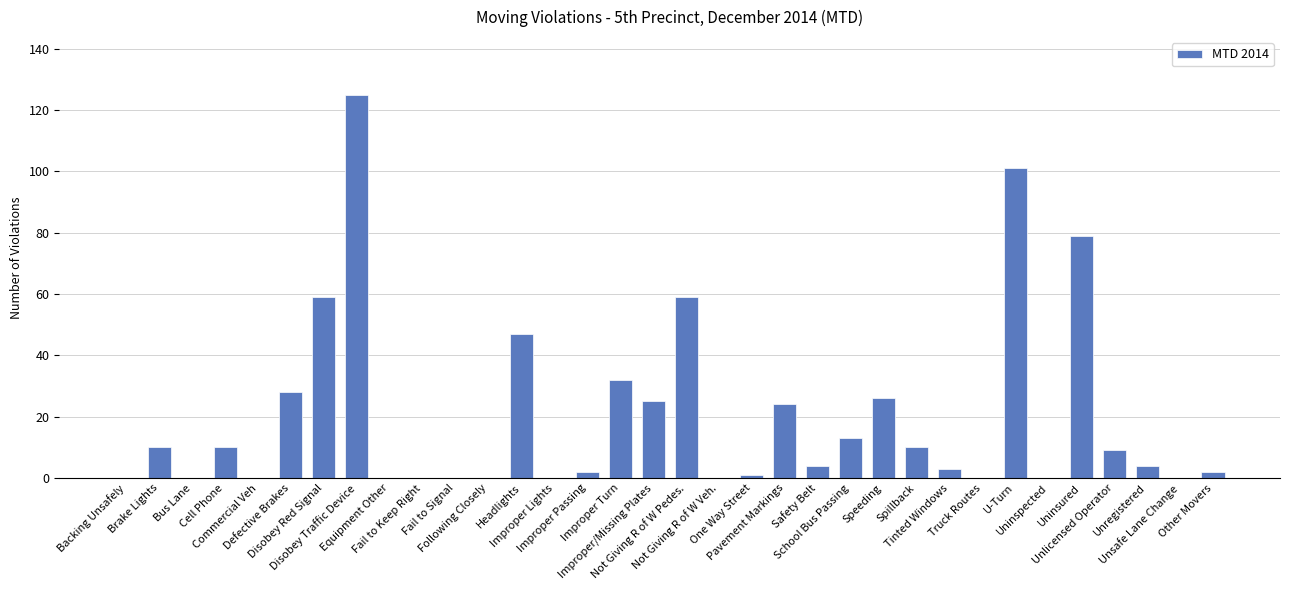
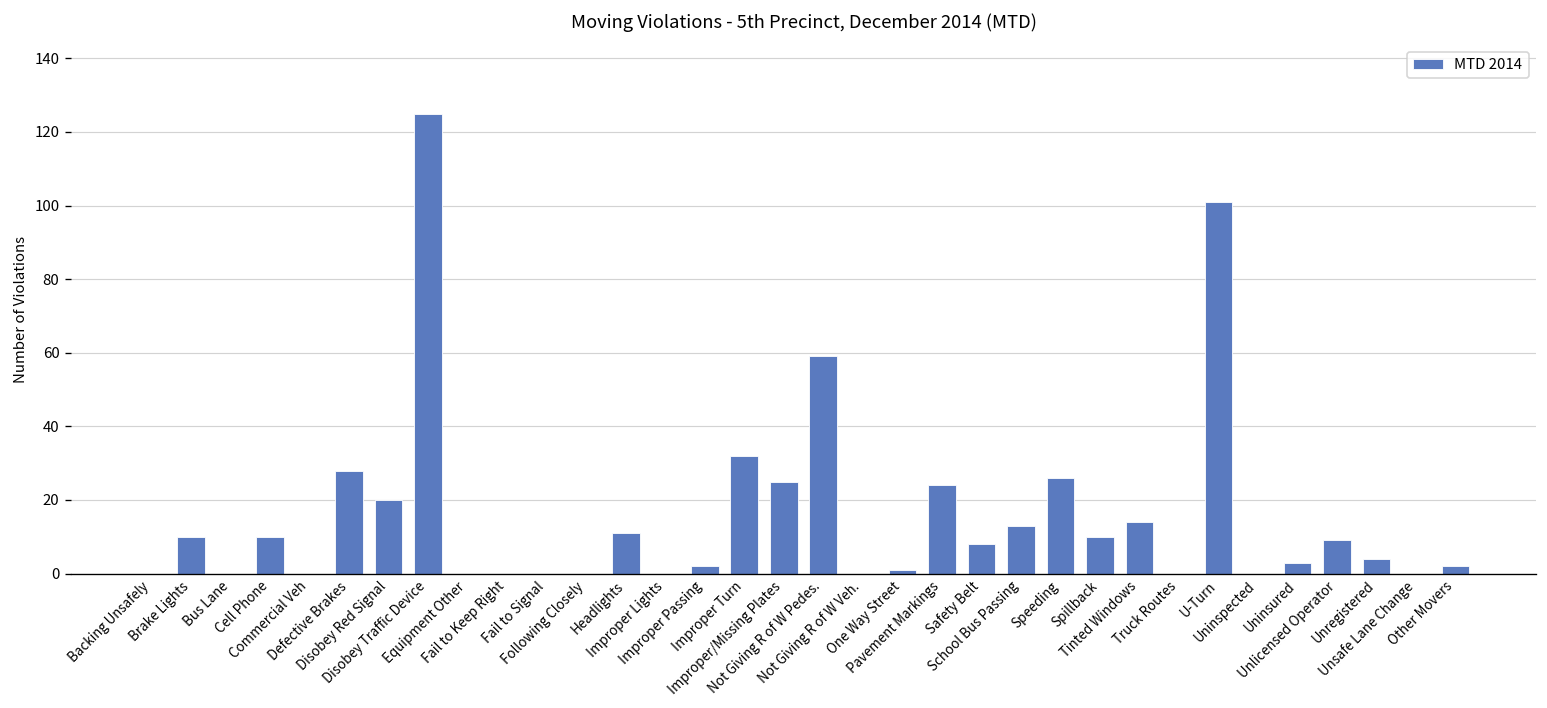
Disobey Red Signal: 59 -> 20
Headlights: 47 -> 11
Safety Belt: 4 -> 8
Tinted Windows: 3 -> 14
Uninsured: 79 -> 3
